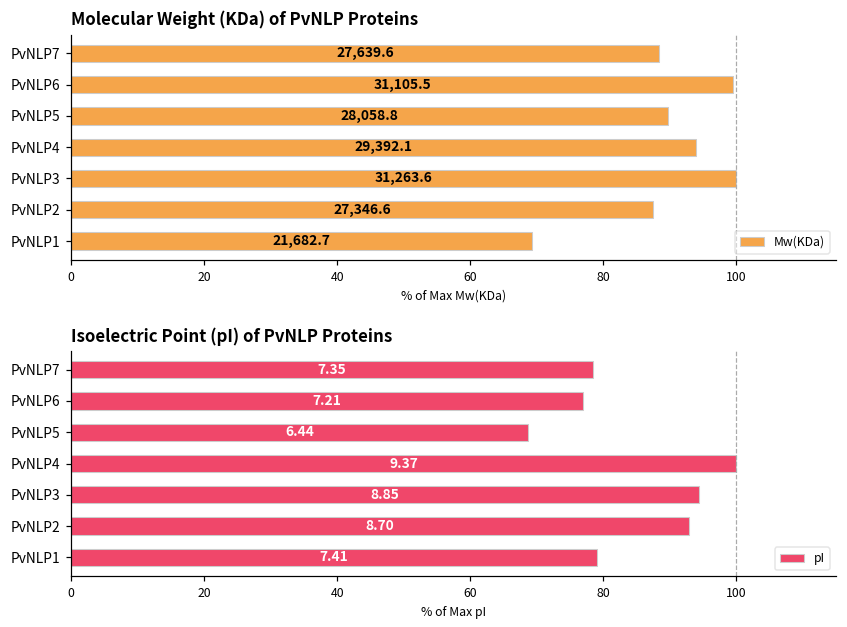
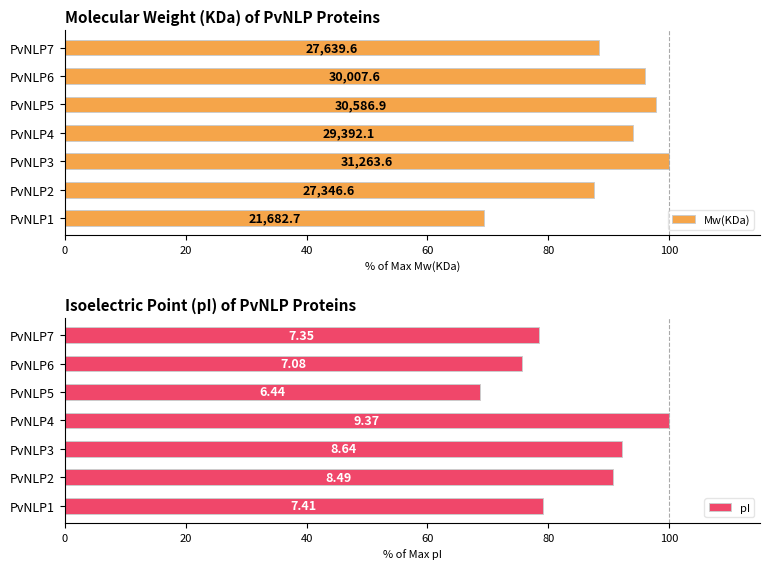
Molecular Weight (KDa) of PvNLP Proteins, PvNLP6: 31,105.5 -> 30,007.6
Molecular Weight (KDa) of PvNLP Proteins, PvNLP5: 28,058.8 -> 30,586.9
Isoelectric Point (pI) of PvNLP Proteins, PvNLP6: 7.21 -> 7.08
Isoelectric Point (pI) of PvNLP Proteins, PvNLP3: 8.85 -> 8.64
Isoelectric Point (pI) of PvNLP Proteins, PvNLP2: 8.70 -> 8.49
